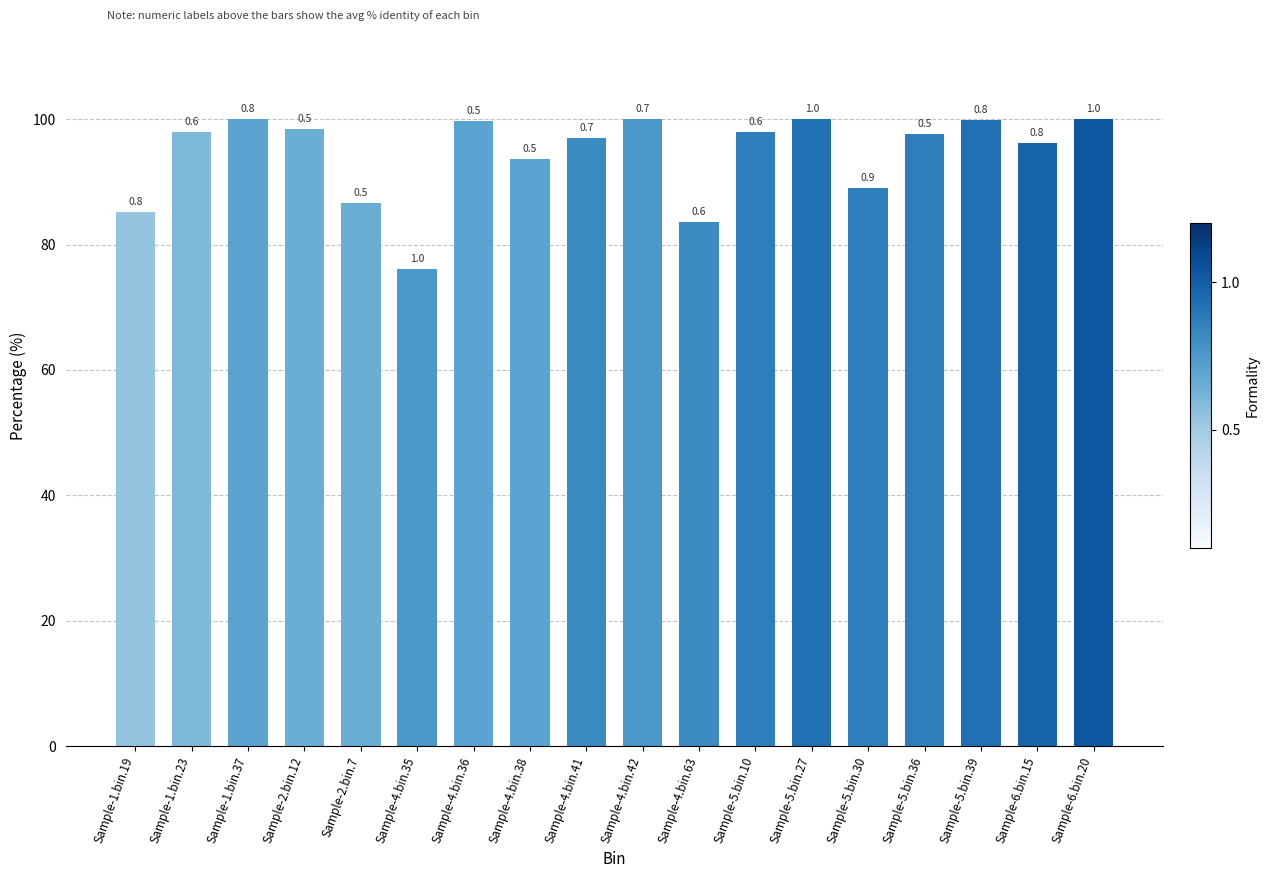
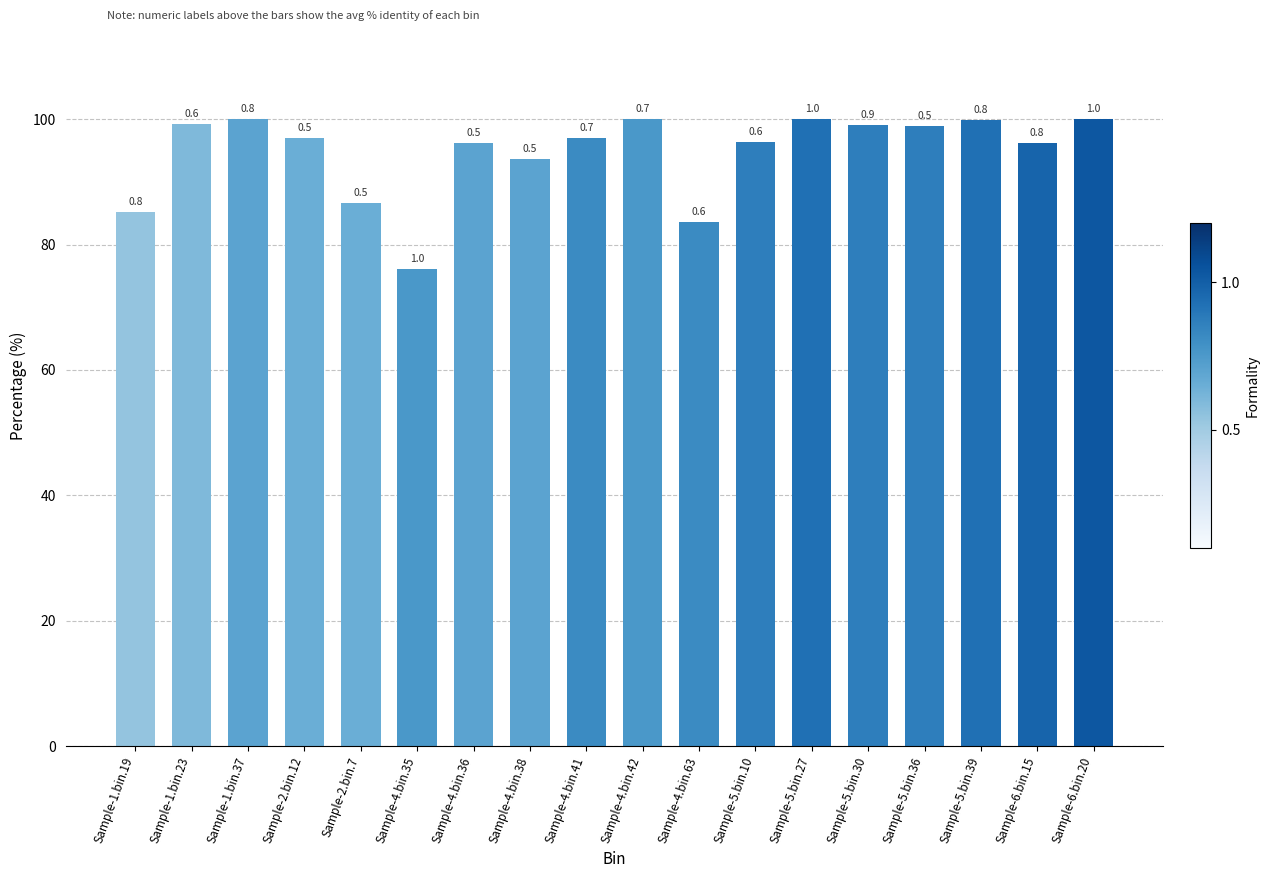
Sample-1.bin.23: 98 -> 99
Sample-2.bin.12: 98 -> 97
Sample-4.bin.36: 100 -> 96
Sample-5.bin.10: 98 -> 96
Sample-5.bin.30: 89 -> 99
Sample-5.bin.36: 98 -> 99
